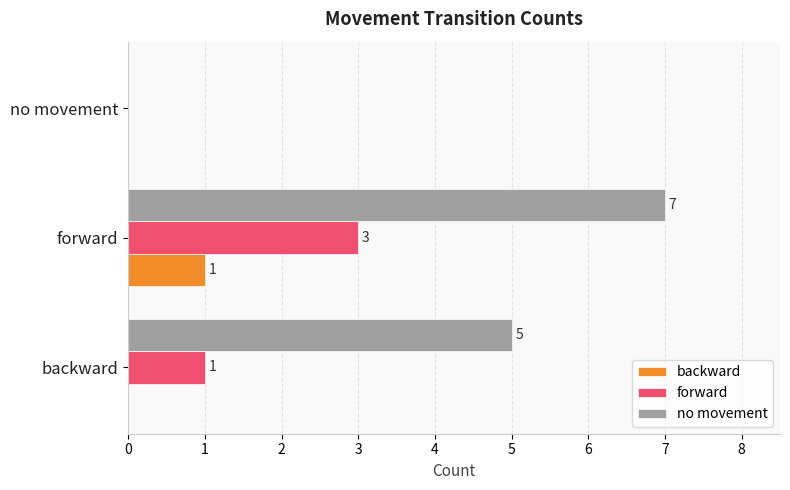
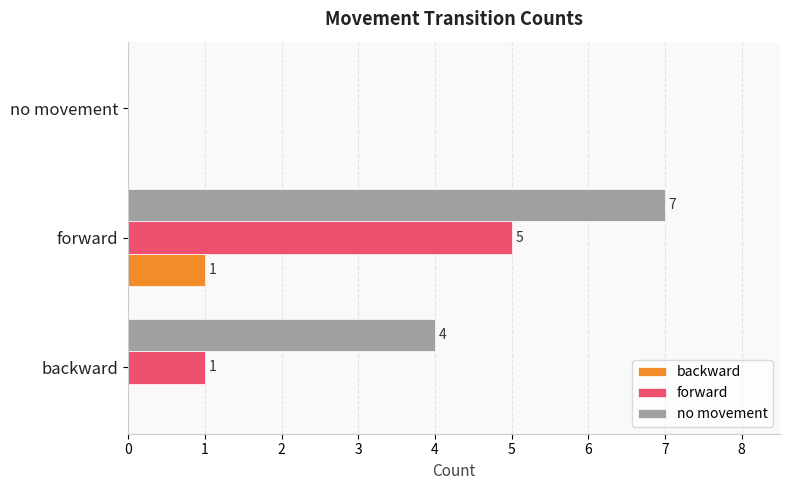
forward, forward: 3 -> 5
no movement, backward: 5 -> 4
